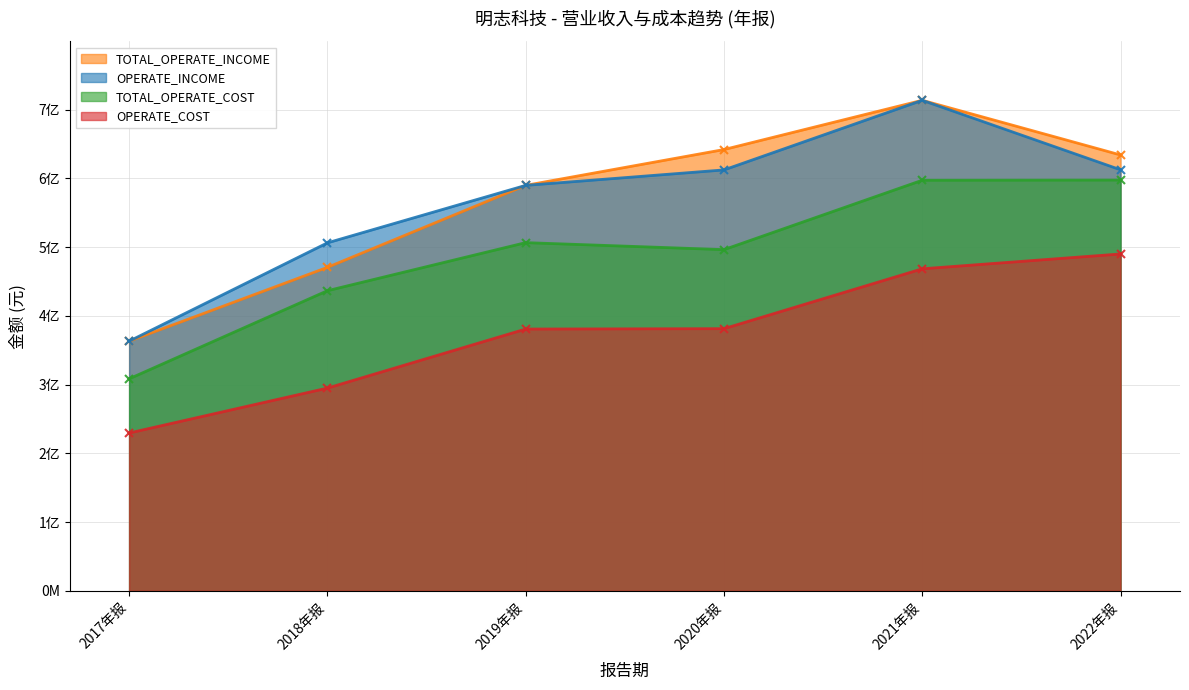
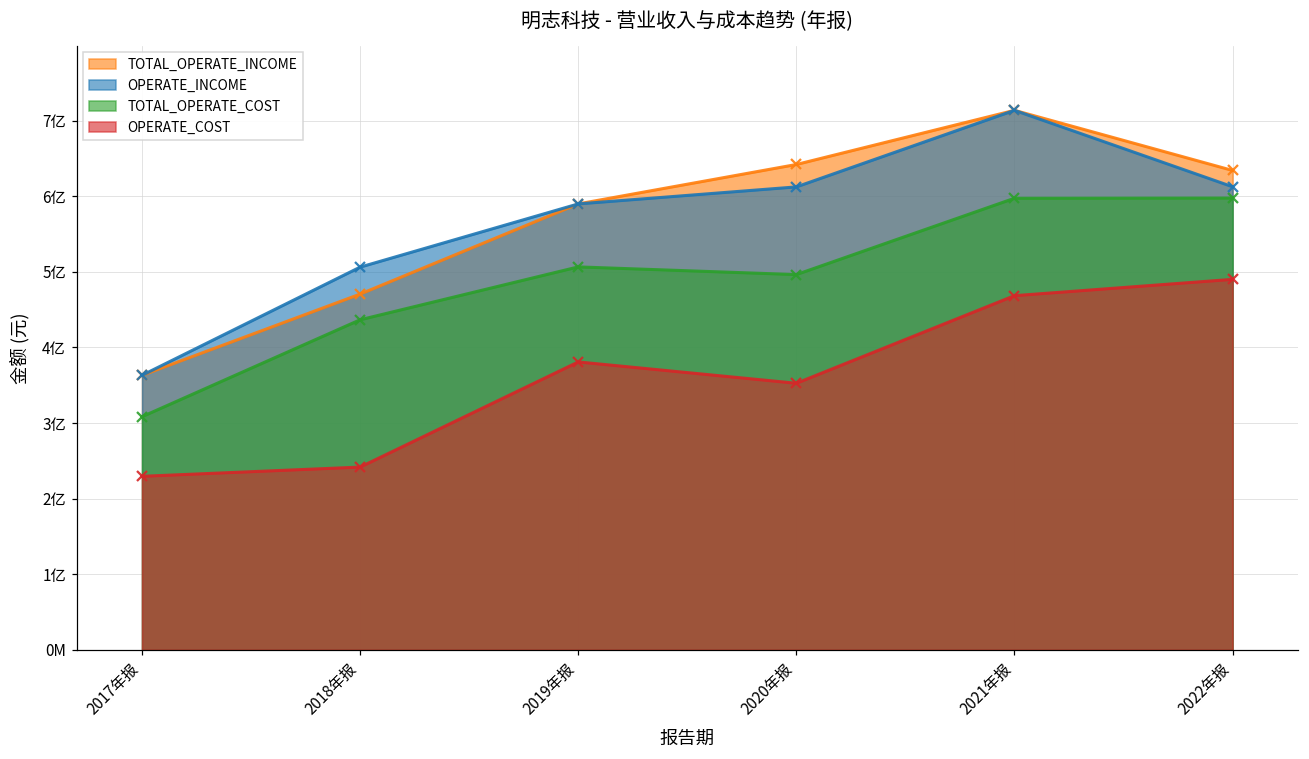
OPERATE_COST, 2018年报: 2.9亿 -> 2.4亿
OPERATE_COST, 2020年报: 3.8亿 -> 3.5亿
